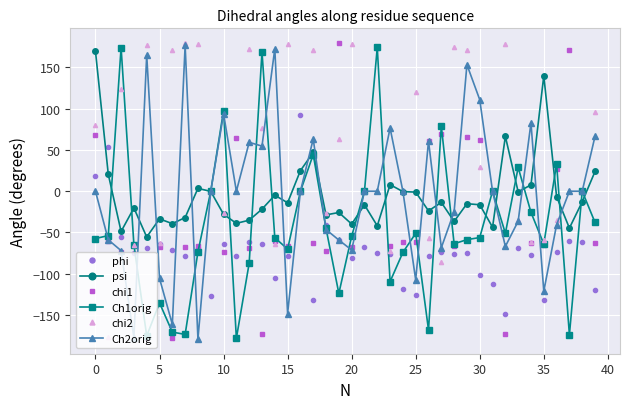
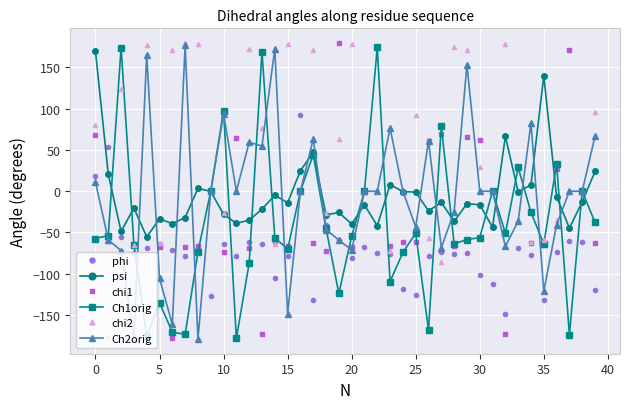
Ch2orig, 0: 0 -> 10
chi2, 25: 120 -> 90
Ch2orig, 25: -110 -> -40
Ch2orig, 30: 110 -> 0
